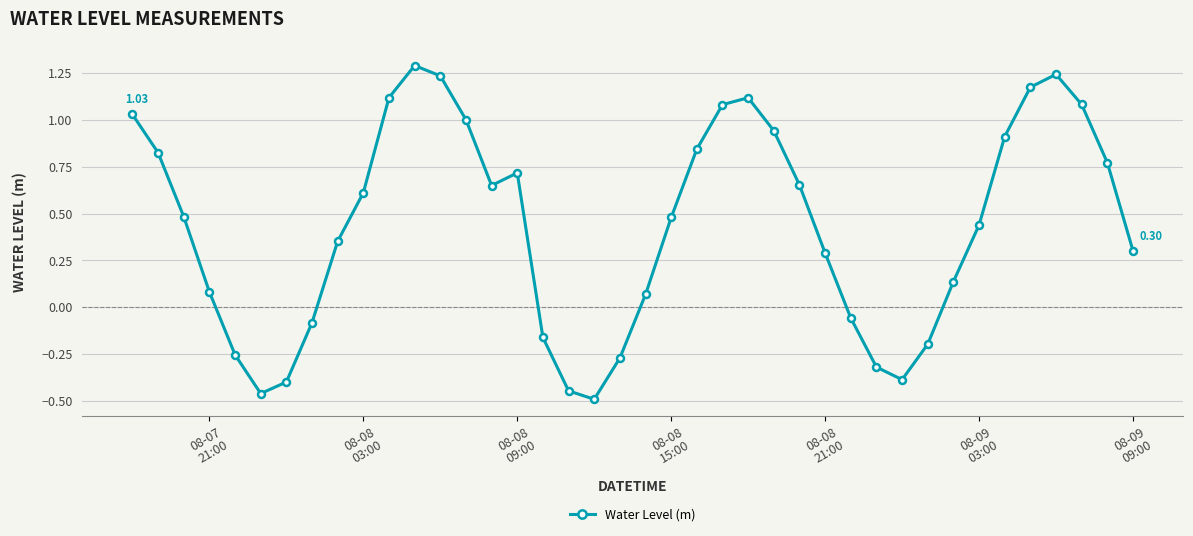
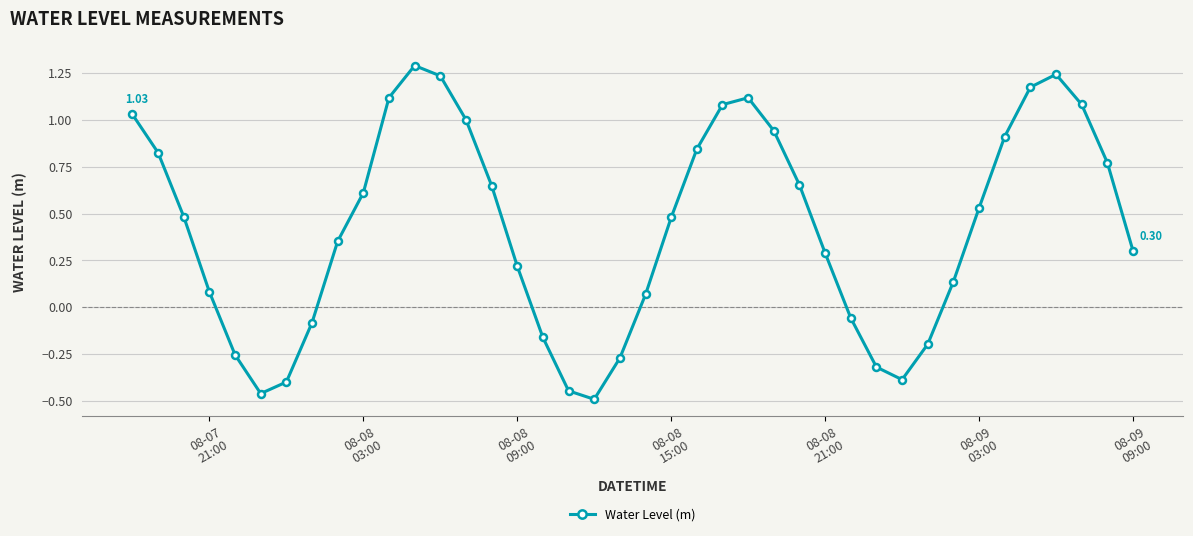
08-08 09:00: 0.72 -> 0.22
08-09 03:00: 0.44 -> 0.53
